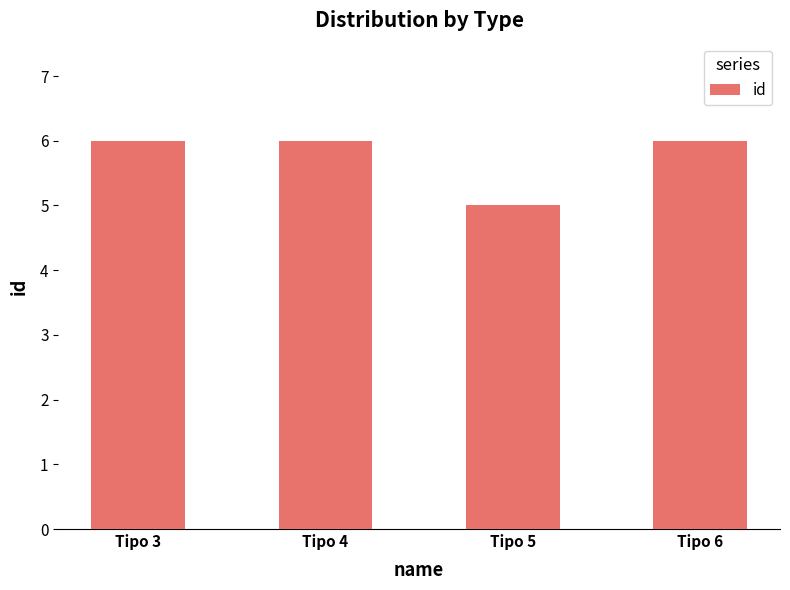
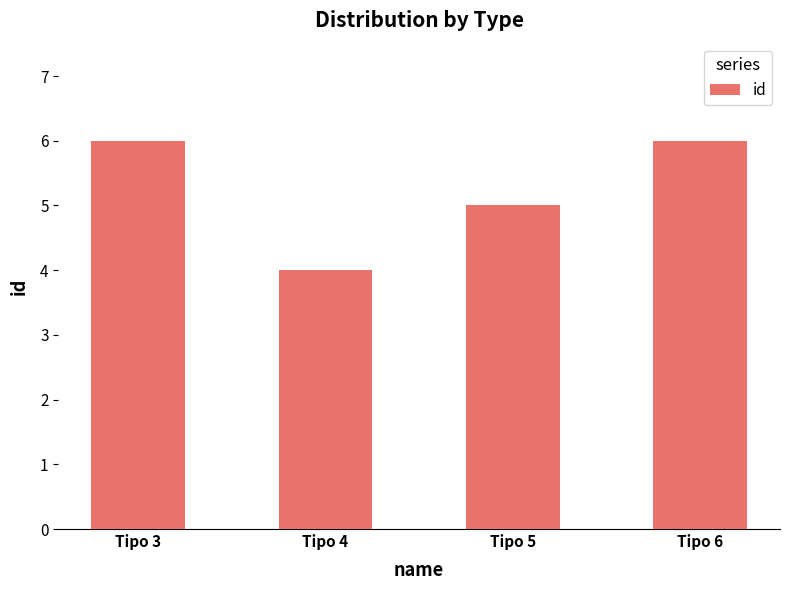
Tipo 4: 6 -> 4
